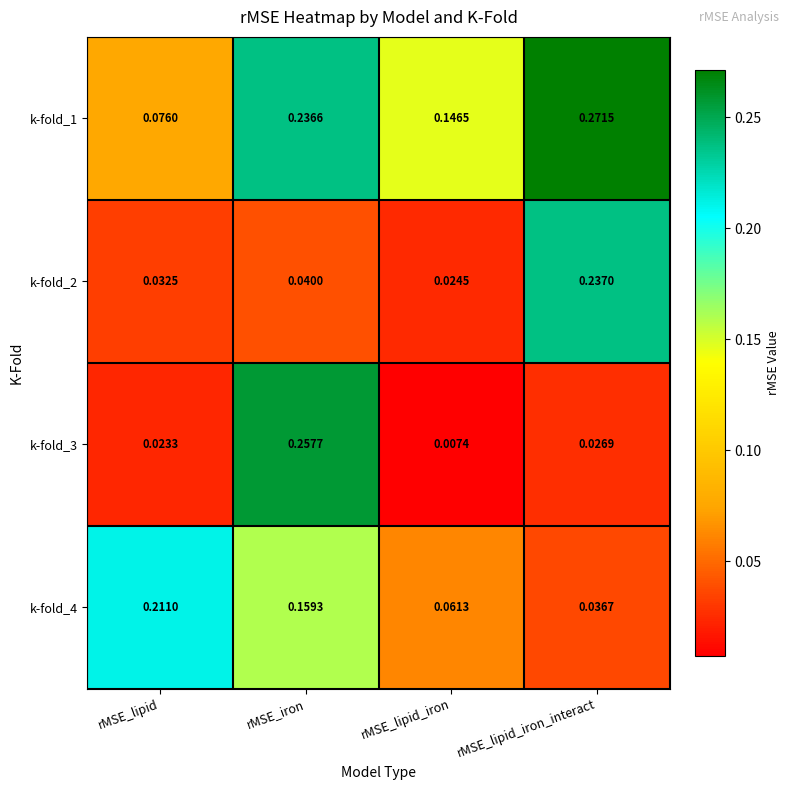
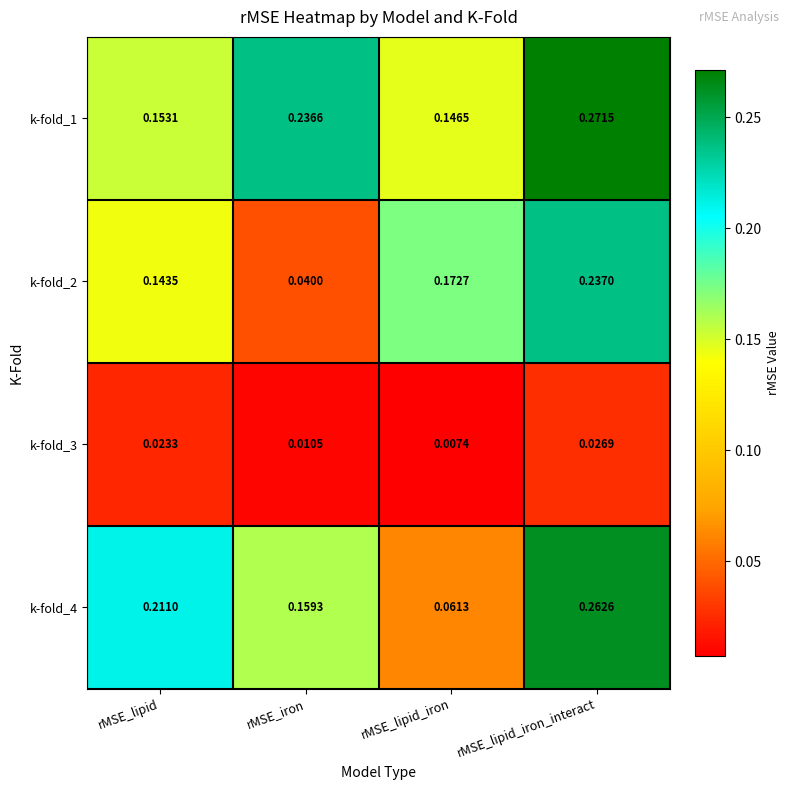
k-fold_1, rMSE_lipid: 0.0760 -> 0.1531
k-fold_2, rMSE_lipid: 0.0325 -> 0.1435
k-fold_2, rMSE_lipid_iron: 0.0245 -> 0.1727
k-fold_3, rMSE_iron: 0.2577 -> 0.0105
k-fold_4, rMSE_lipid_iron_interact: 0.0367 -> 0.2626
